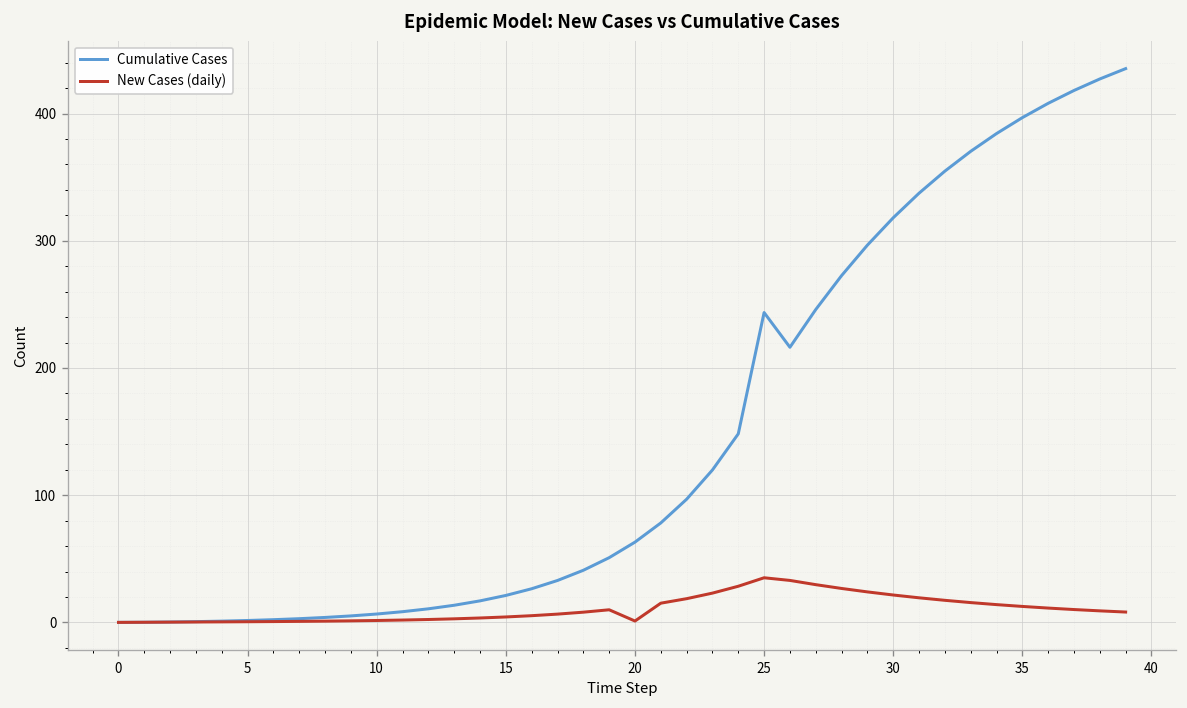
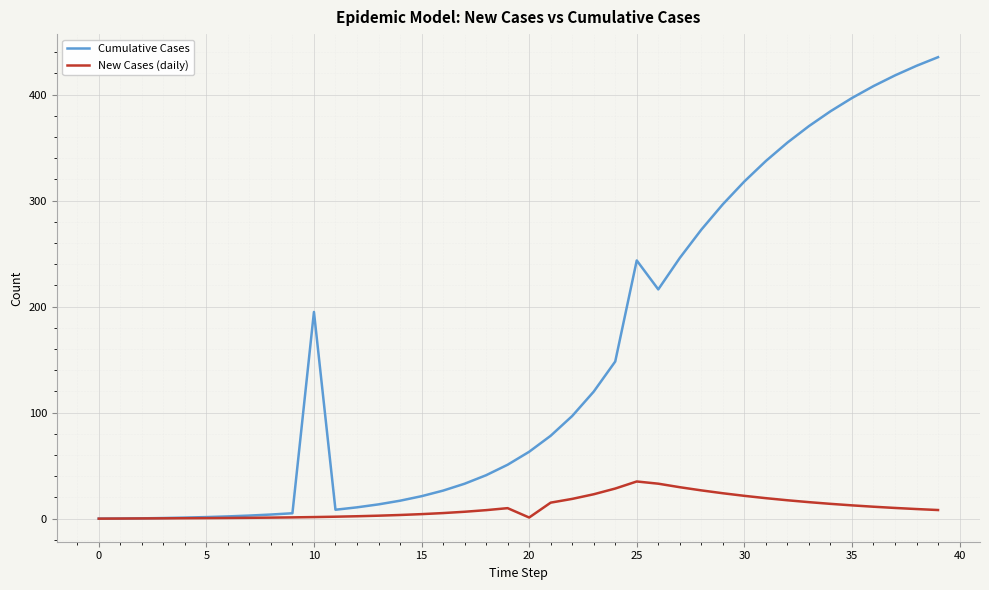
Cumulative Cases, 10: 7 -> 195
